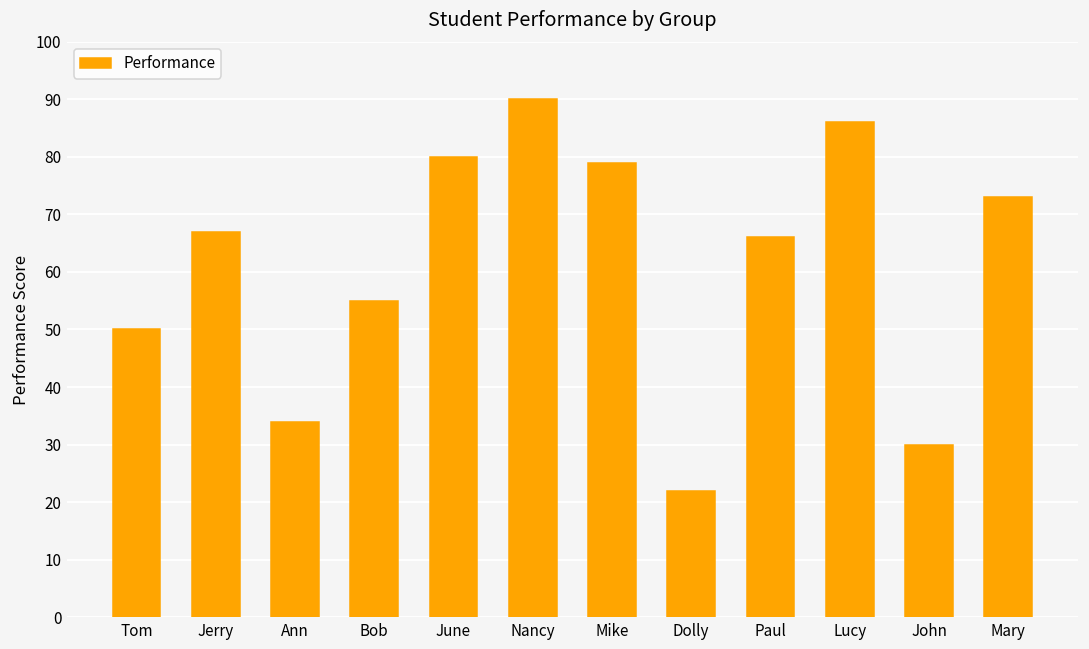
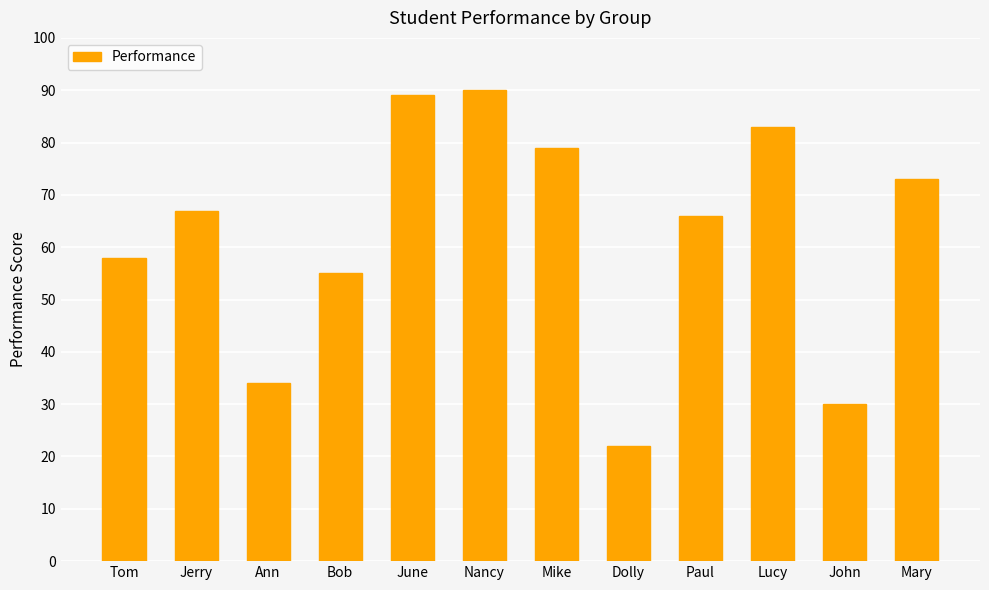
Tom: 50 -> 58
June: 80 -> 89
Lucy: 86 -> 83
